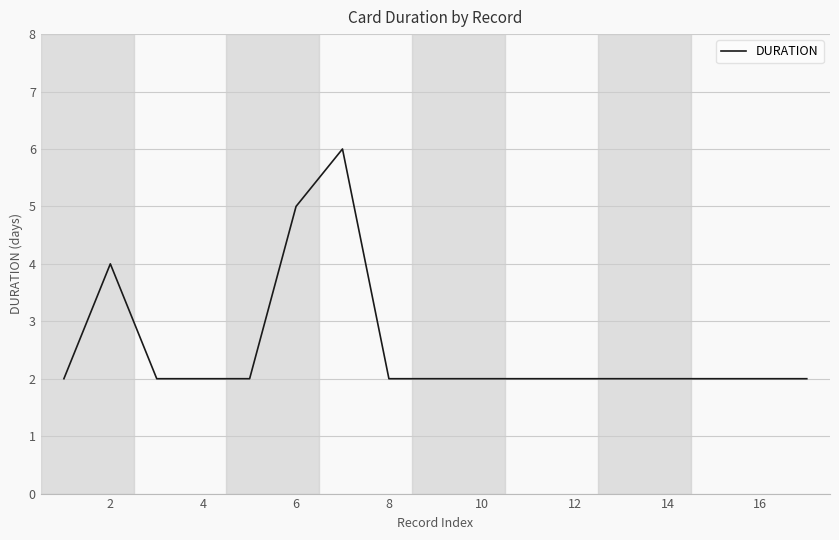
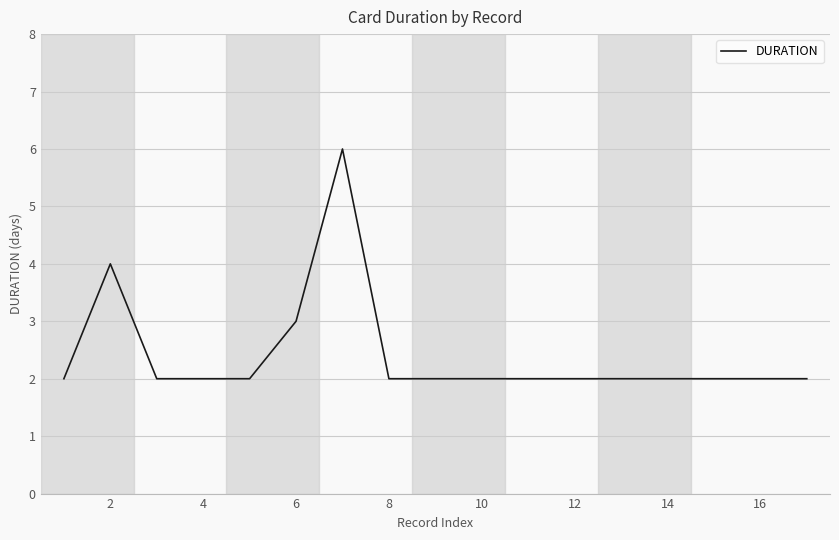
6: 5 -> 3
